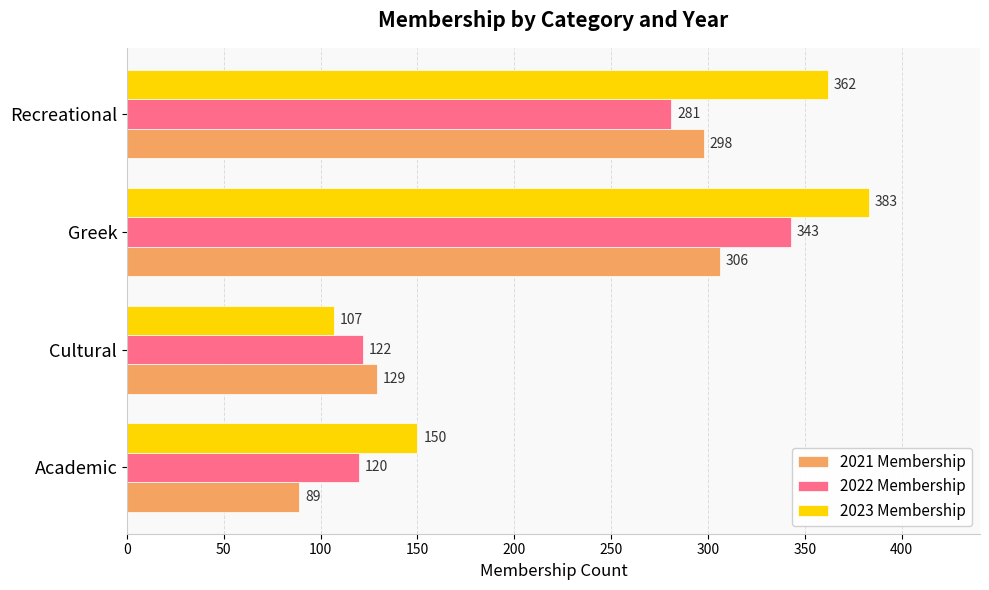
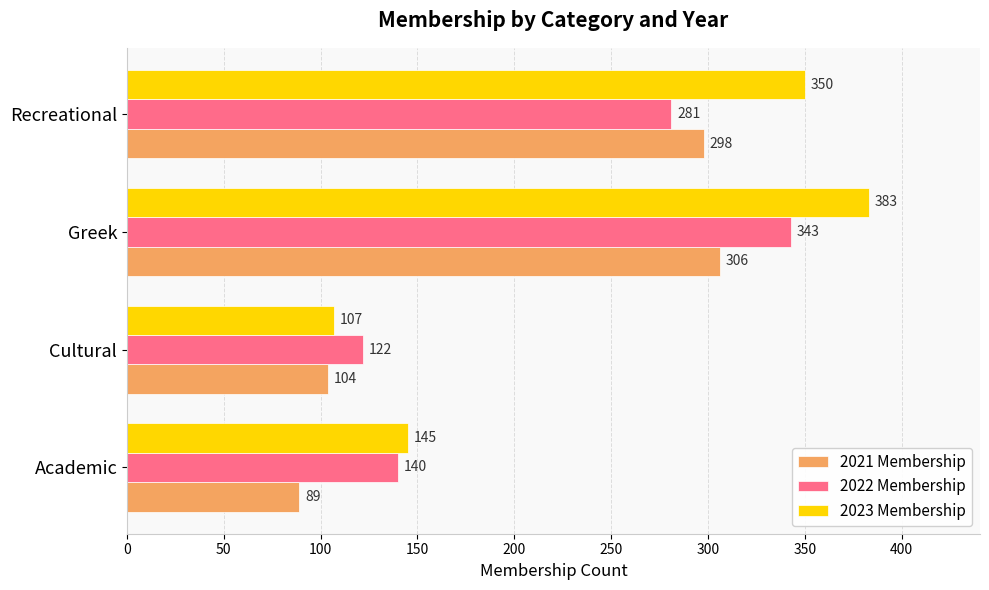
2023 Membership, Recreational: 362 -> 350
2021 Membership, Cultural: 129 -> 104
2023 Membership, Academic: 150 -> 145
2022 Membership, Academic: 120 -> 140
